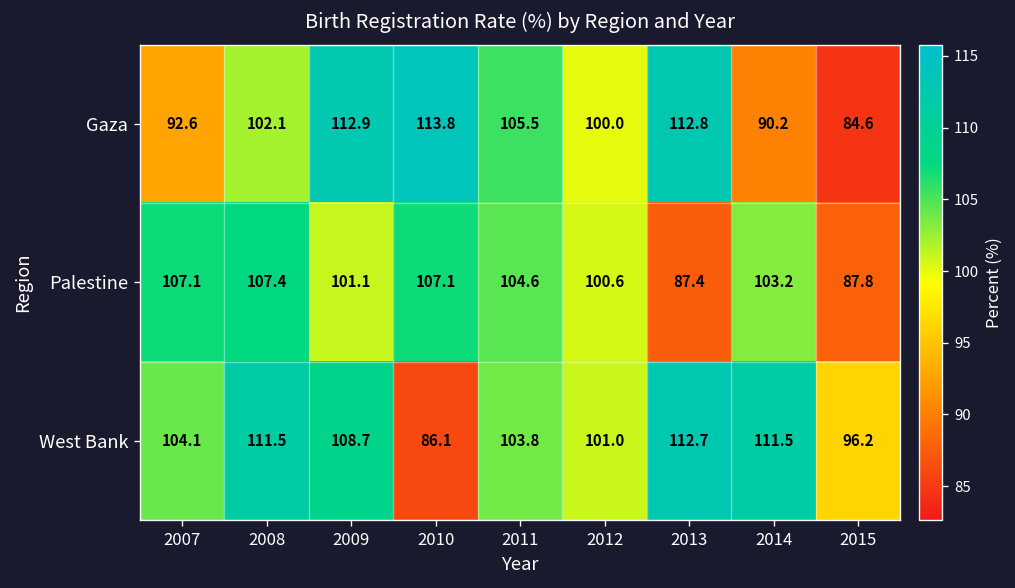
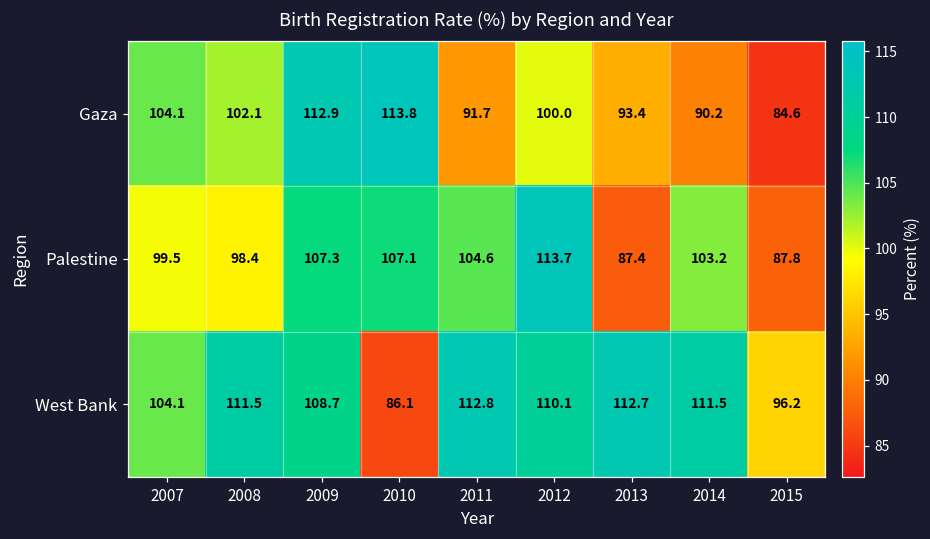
Gaza, 2007: 92.6 -> 104.1
Gaza, 2011: 105.5 -> 91.7
Gaza, 2013: 112.8 -> 93.4
Palestine, 2007: 107.1 -> 99.5
Palestine, 2008: 107.4 -> 98.4
Palestine, 2009: 101.1 -> 107.3
Palestine, 2012: 100.6 -> 113.7
West Bank, 2011: 103.8 -> 112.8
West Bank, 2012: 101.0 -> 110.1
